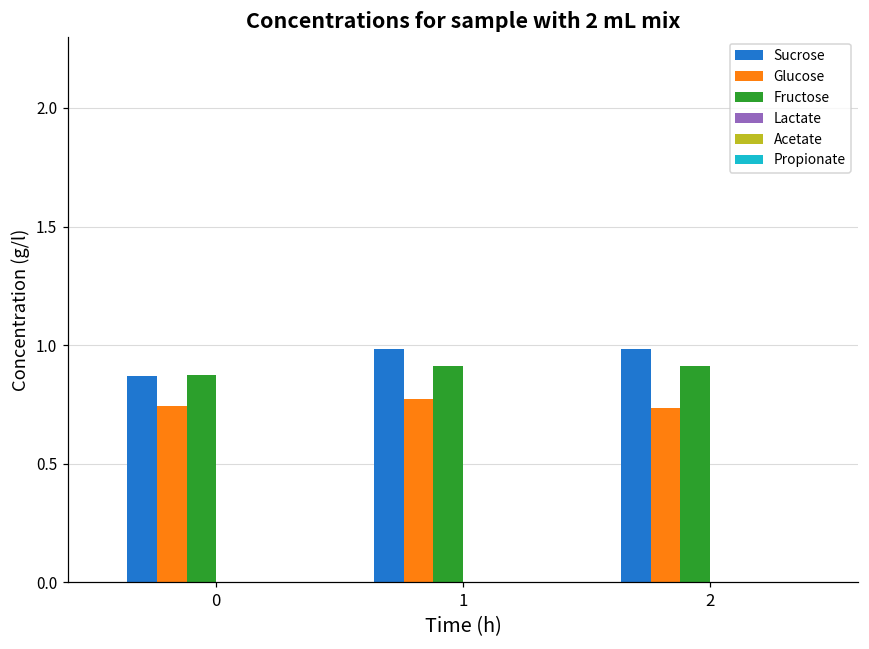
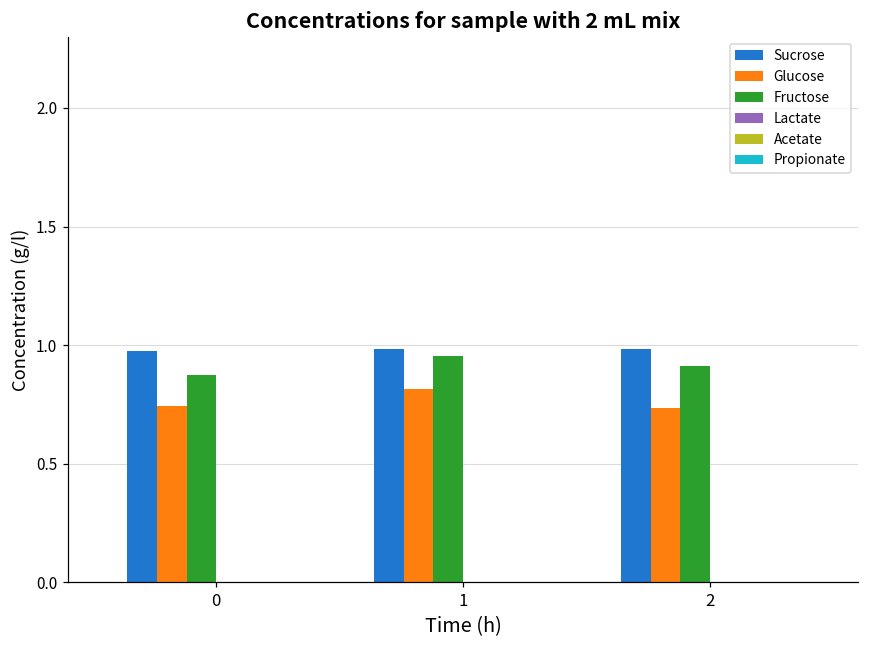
Sucrose, 0: 0.87 -> 0.98
Glucose, 1: 0.77 -> 0.82
Fructose, 1: 0.91 -> 0.96
